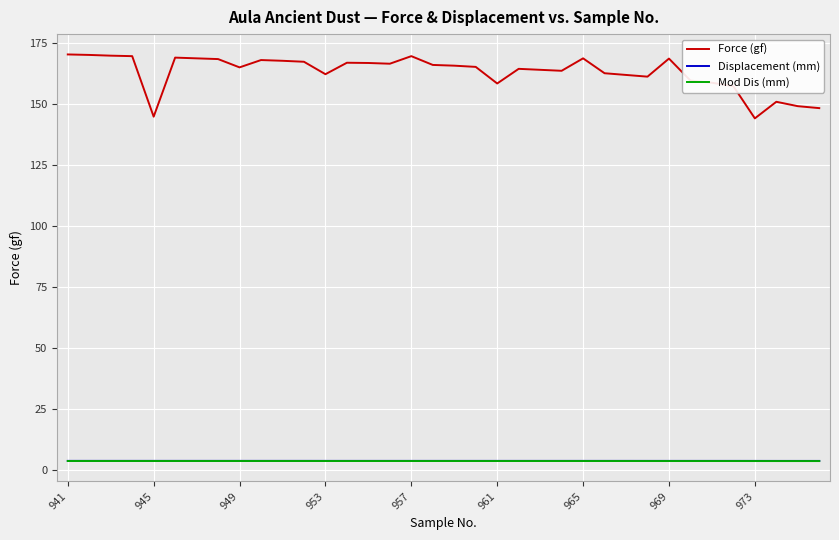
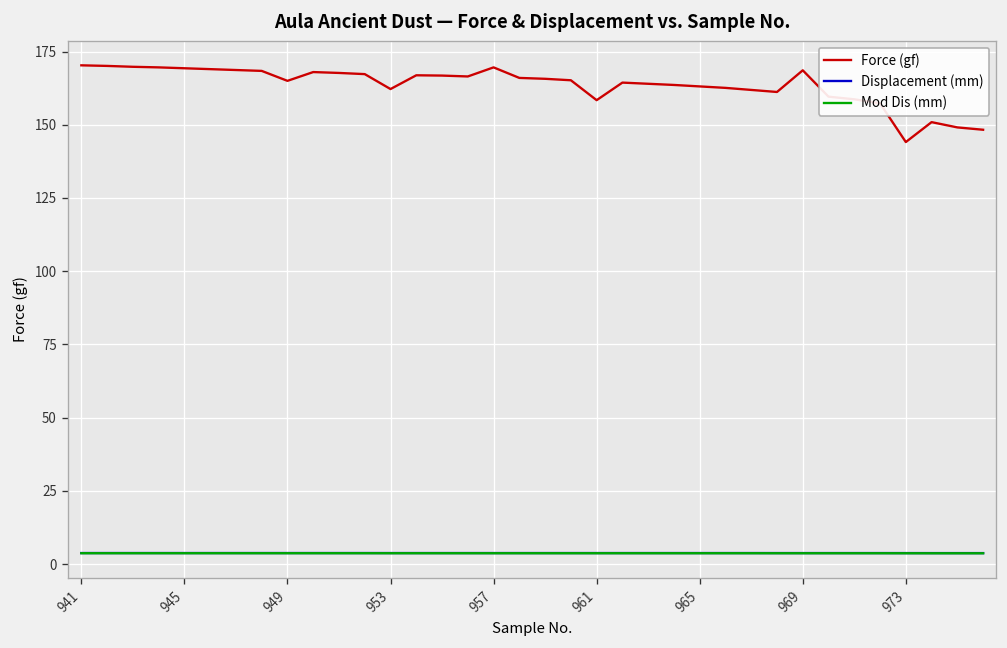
Force (gf), 945: 145 -> 169
Force (gf), 965: 169 -> 163
